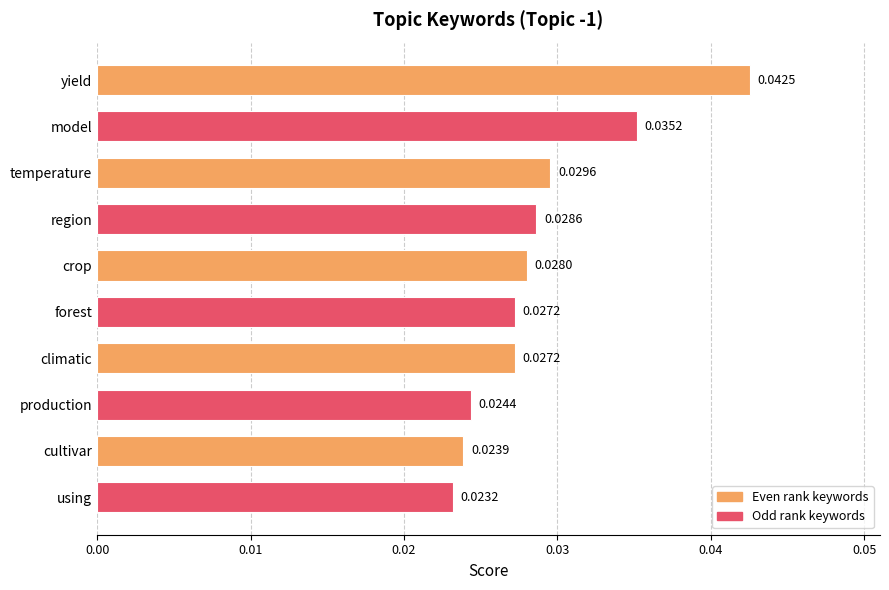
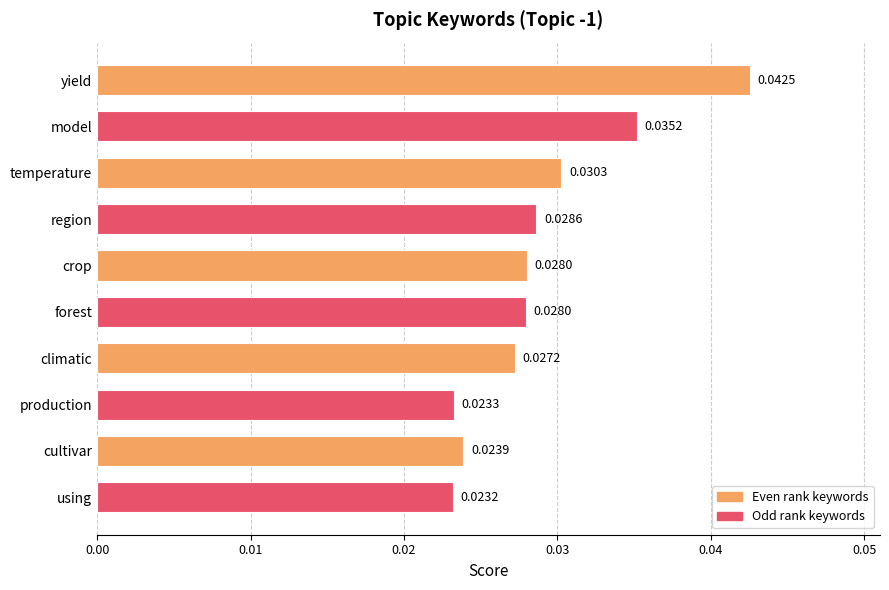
temperature: 0.0296 -> 0.0303
forest: 0.0272 -> 0.0280
production: 0.0244 -> 0.0233
